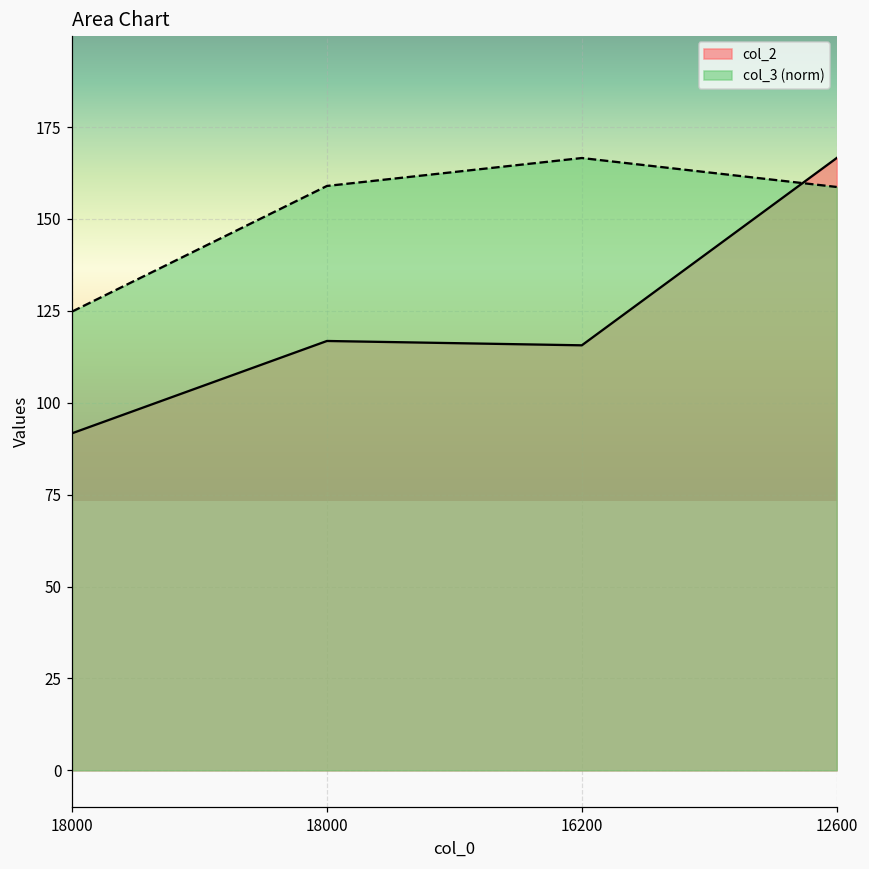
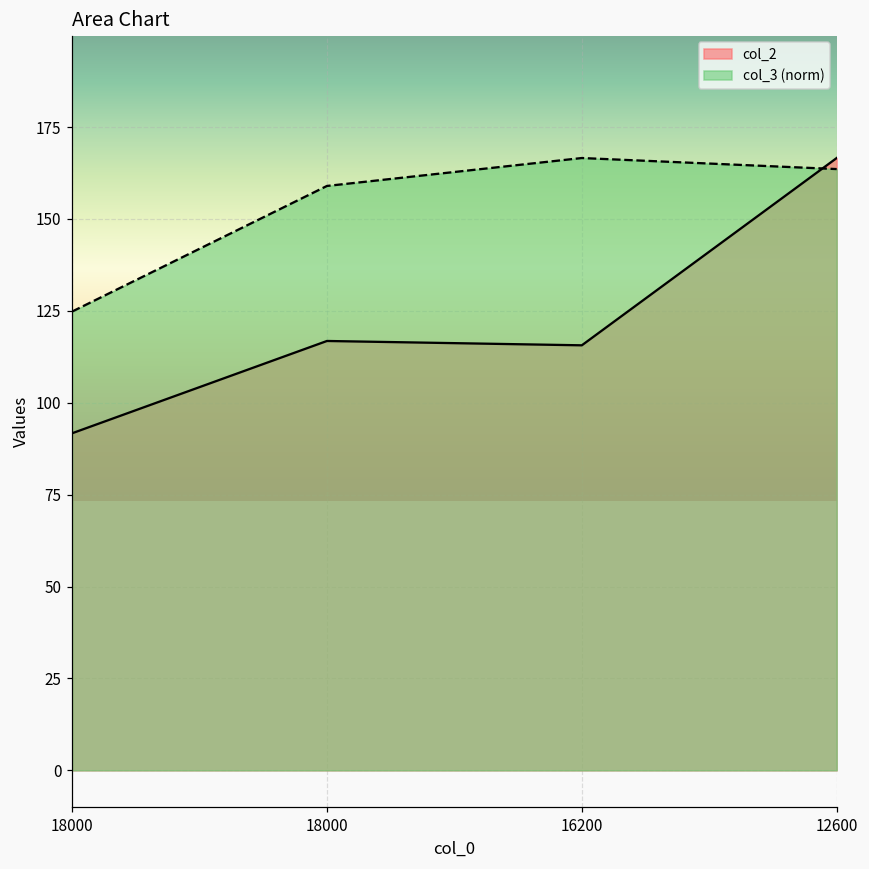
col_3 (norm), 12600: 159 -> 164
